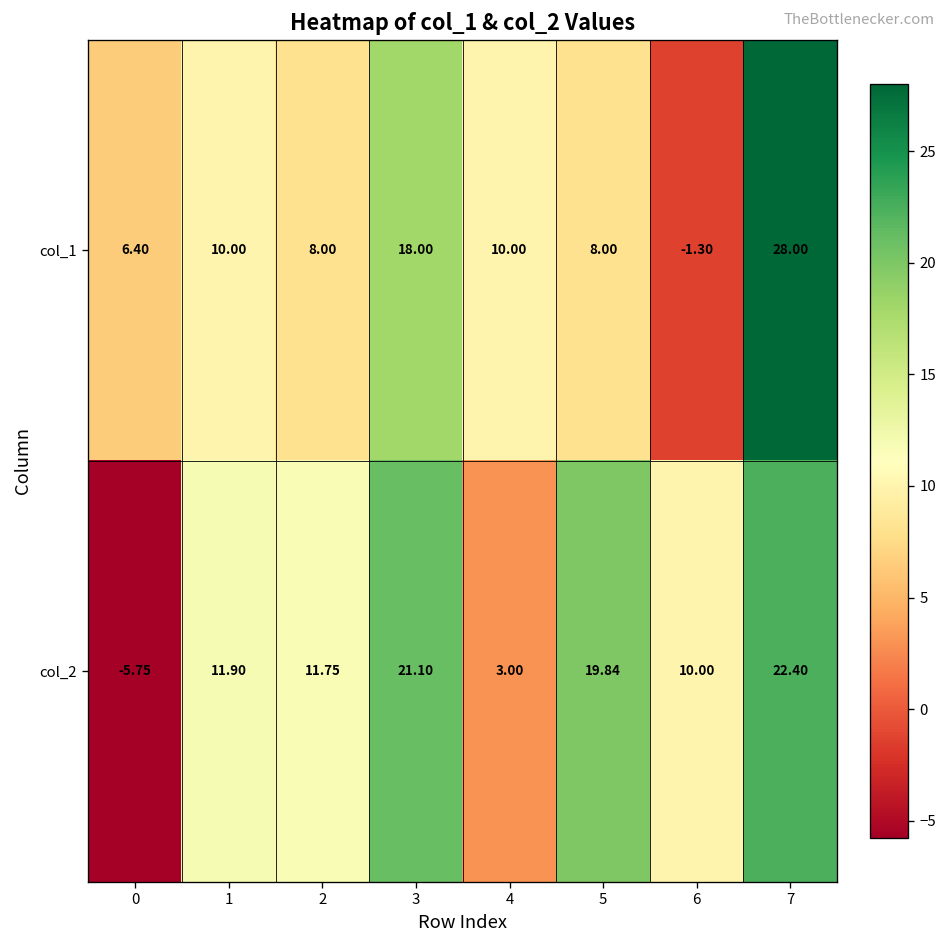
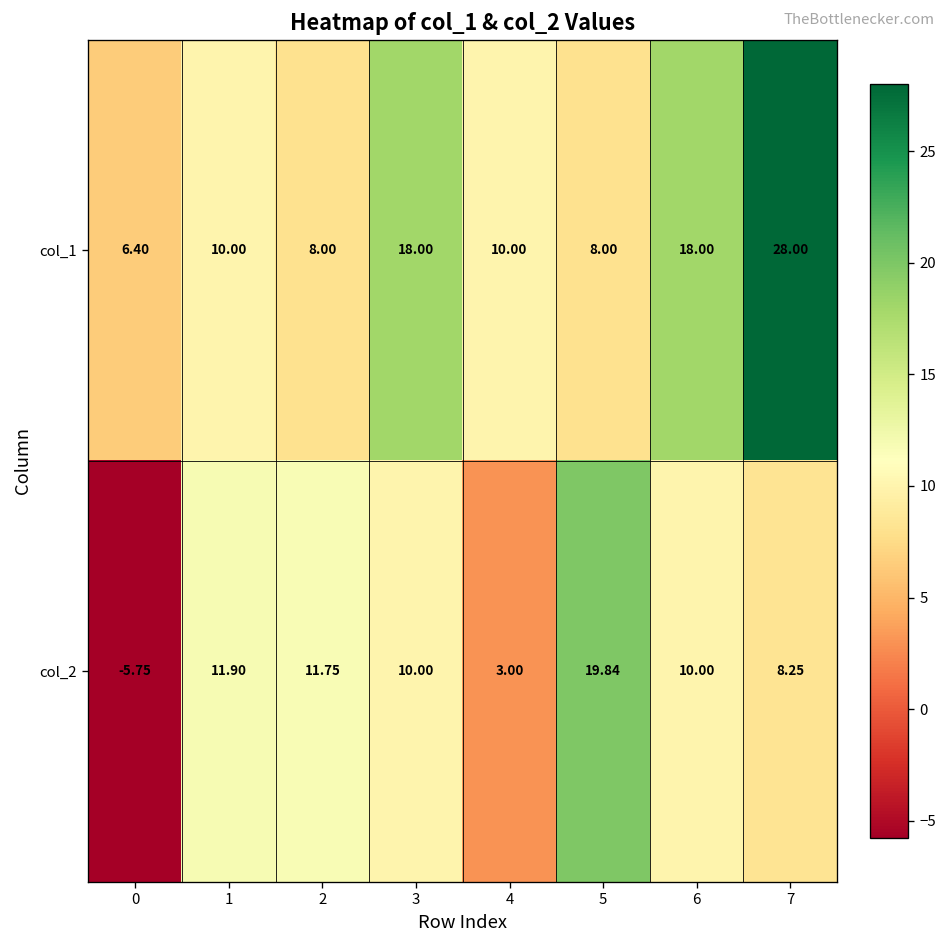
col_1, 6: -1.30 -> 18.00
col_2, 3: 21.10 -> 10.00
col_2, 7: 22.40 -> 8.25
